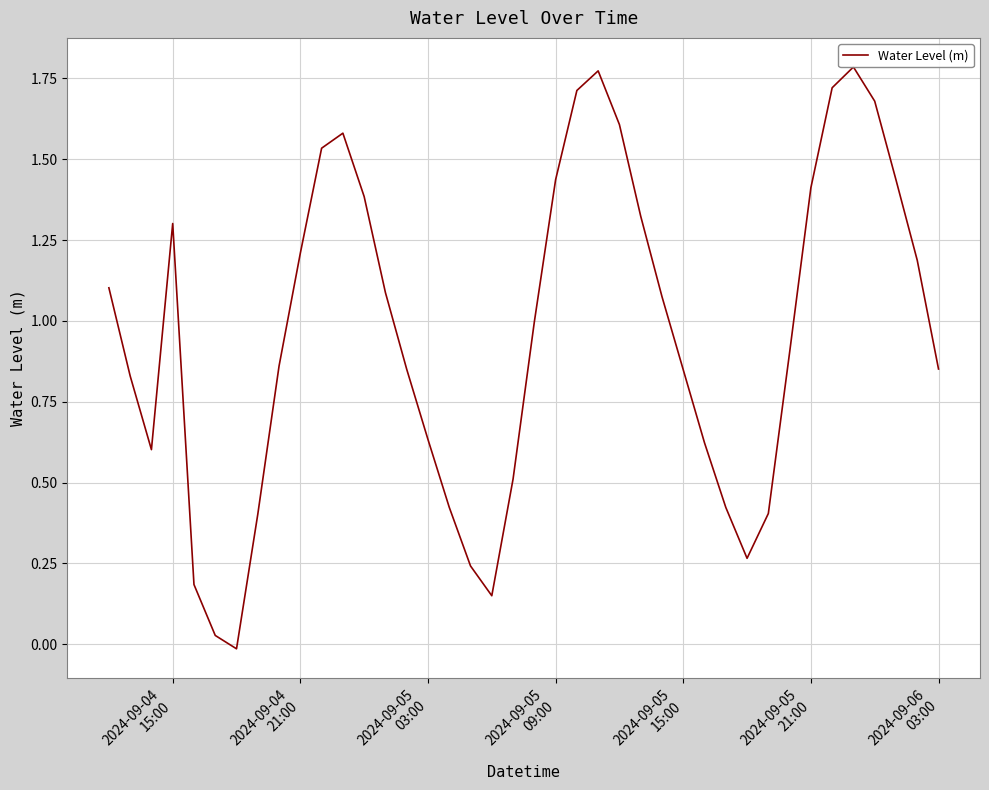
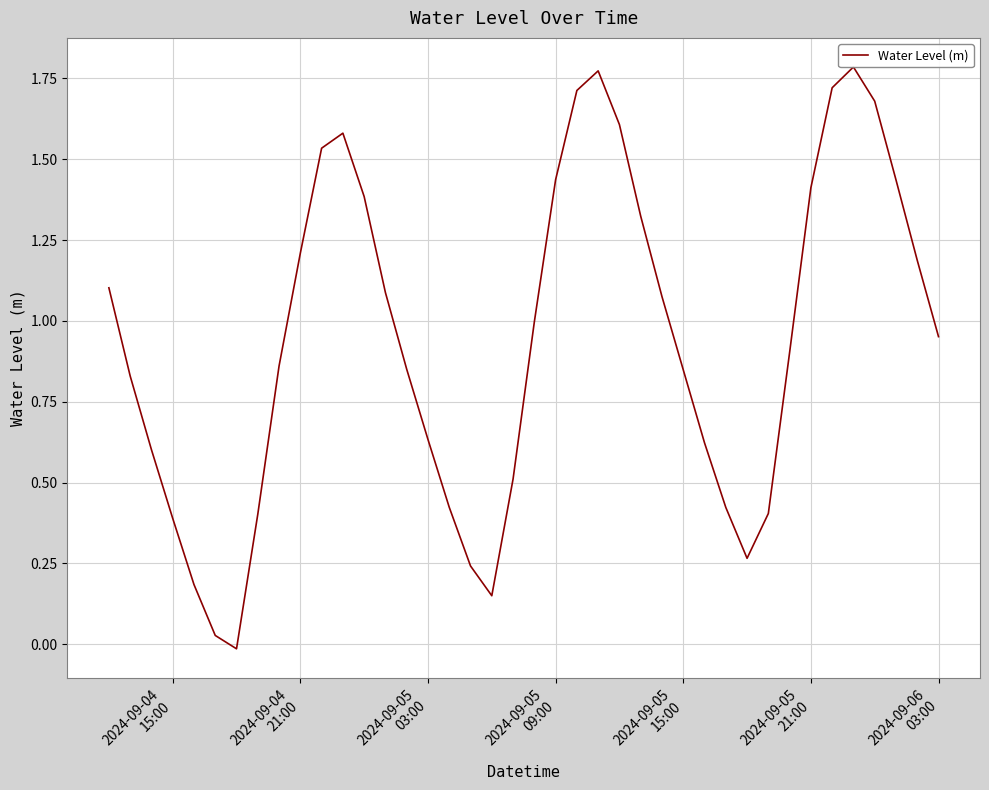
2024-09-04 15:00: 1.30 -> 0.39
2024-09-06 03:00: 0.85 -> 0.95
